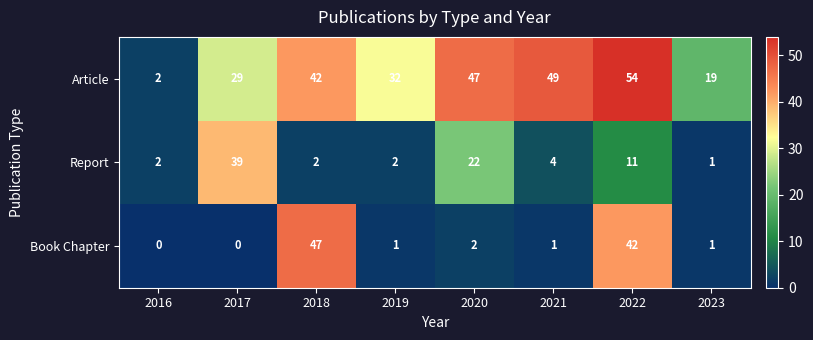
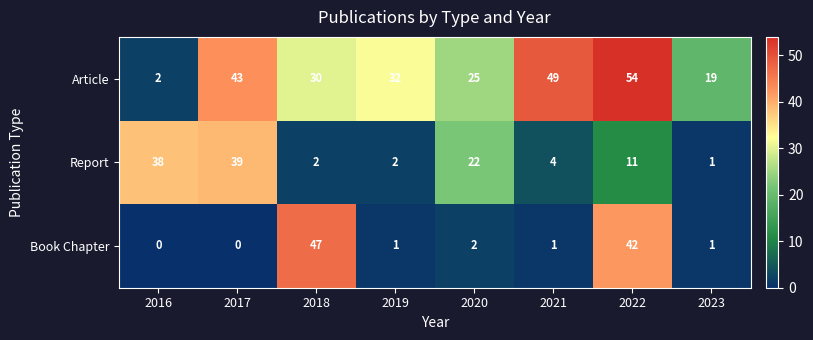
Article, 2017: 29 -> 43
Article, 2018: 42 -> 30
Article, 2020: 47 -> 25
Report, 2016: 2 -> 38
